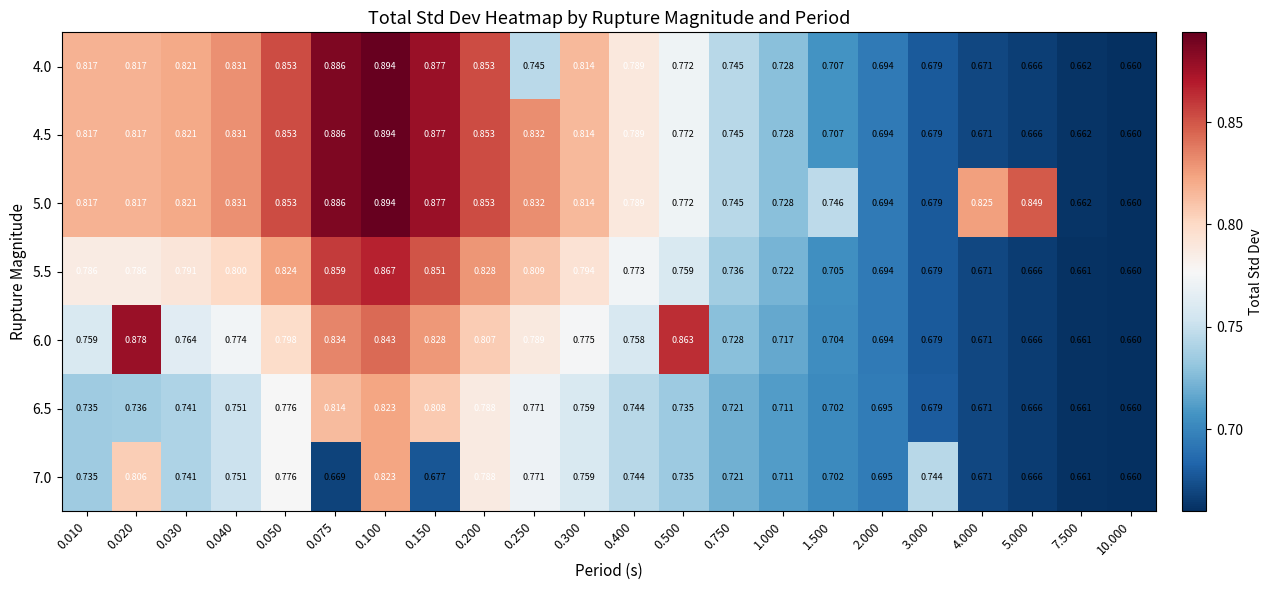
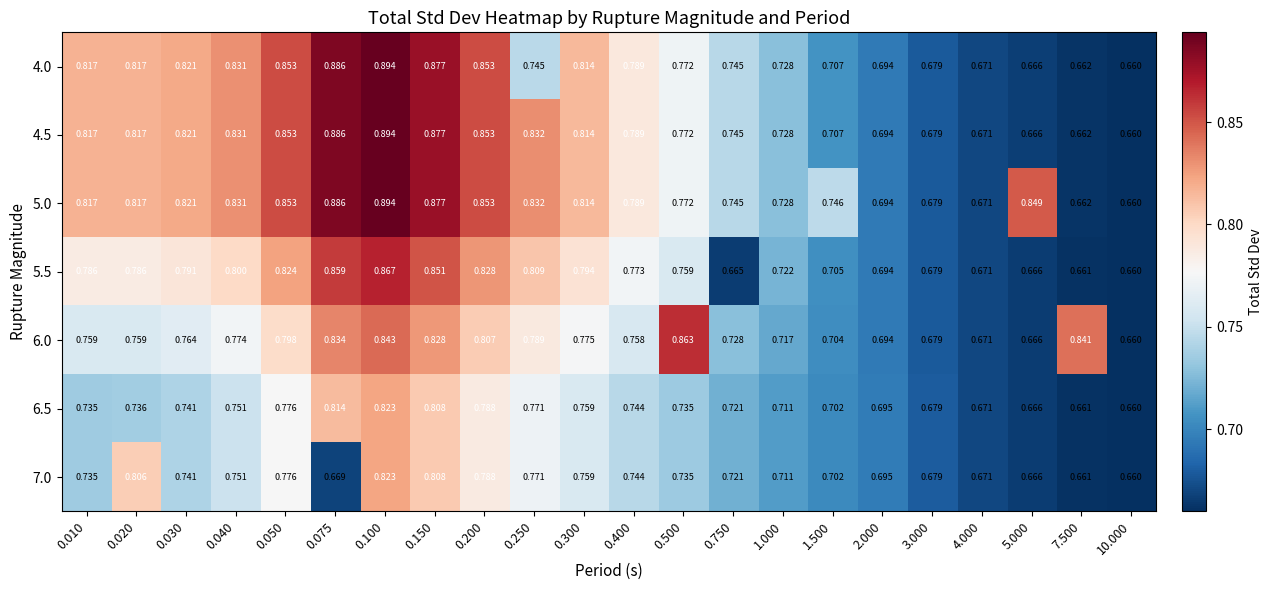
5.0, 4.000: 0.825 -> 0.671
5.5, 0.750: 0.736 -> 0.665
6.0, 0.020: 0.878 -> 0.759
6.0, 7.500: 0.661 -> 0.841
7.0, 0.150: 0.677 -> 0.808
7.0, 3.000: 0.744 -> 0.679
